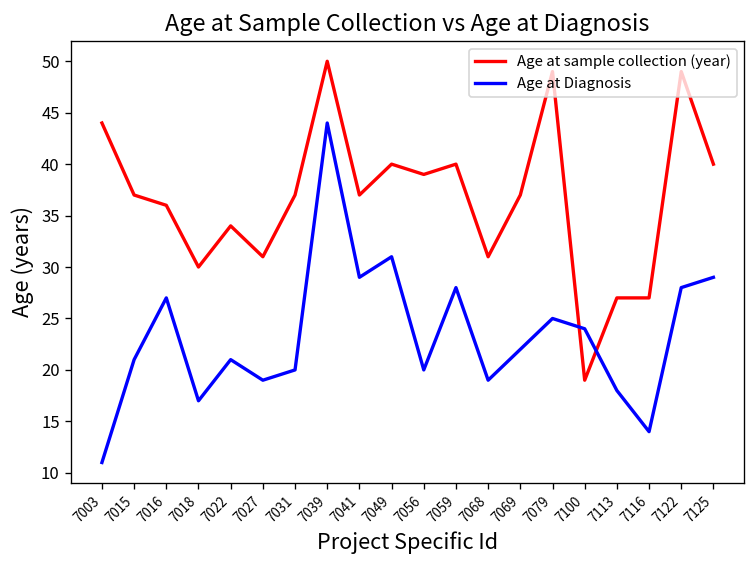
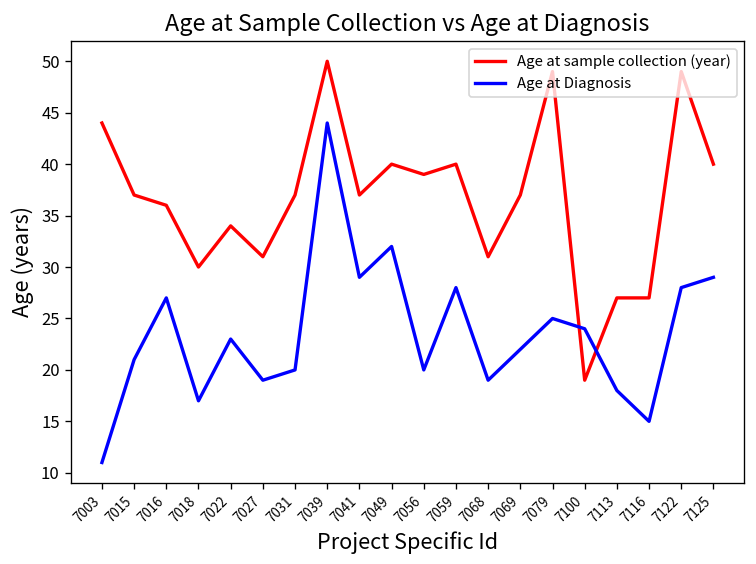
Age at Diagnosis, 7022: 21 -> 23
Age at Diagnosis, 7049: 31 -> 32
Age at Diagnosis, 7116: 14 -> 15
